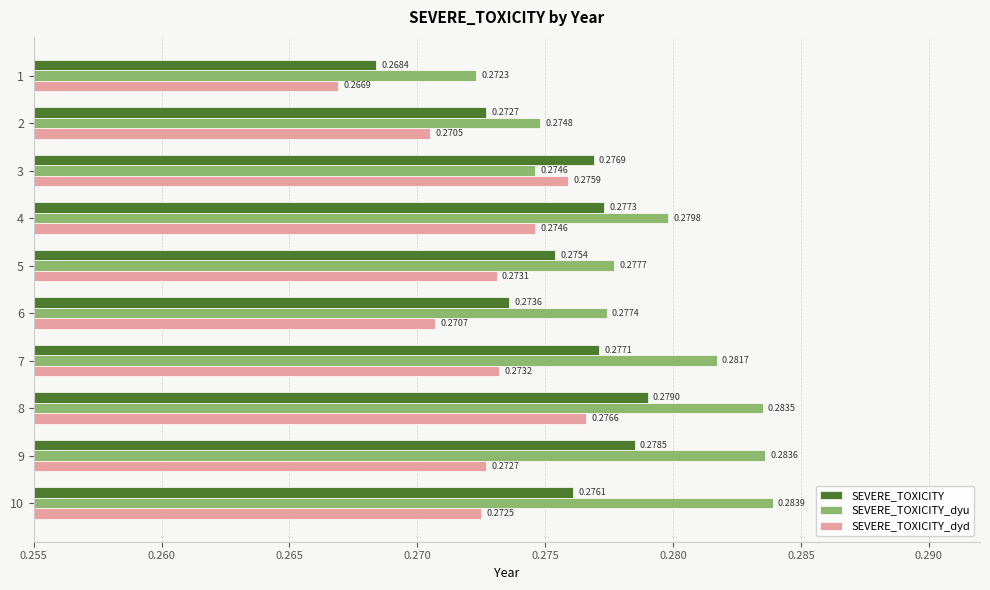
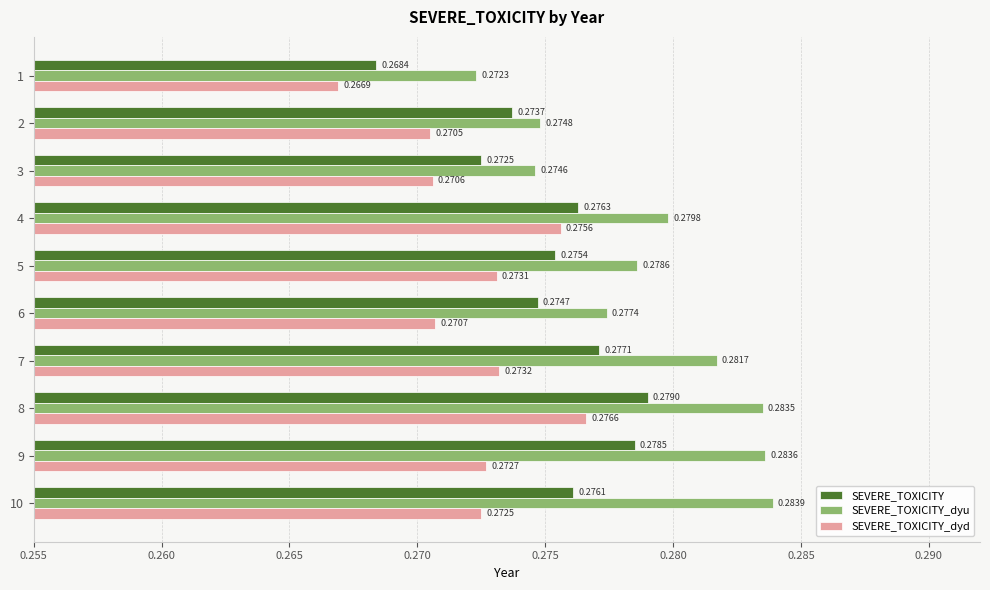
SEVERE_TOXICITY, 2: 0.2727 -> 0.2737
SEVERE_TOXICITY, 3: 0.2769 -> 0.2725
SEVERE_TOXICITY_dyd, 3: 0.2759 -> 0.2706
SEVERE_TOXICITY, 4: 0.2773 -> 0.2763
SEVERE_TOXICITY_dyd, 4: 0.2746 -> 0.2756
SEVERE_TOXICITY_dyu, 5: 0.2777 -> 0.2786
SEVERE_TOXICITY, 6: 0.2736 -> 0.2747
